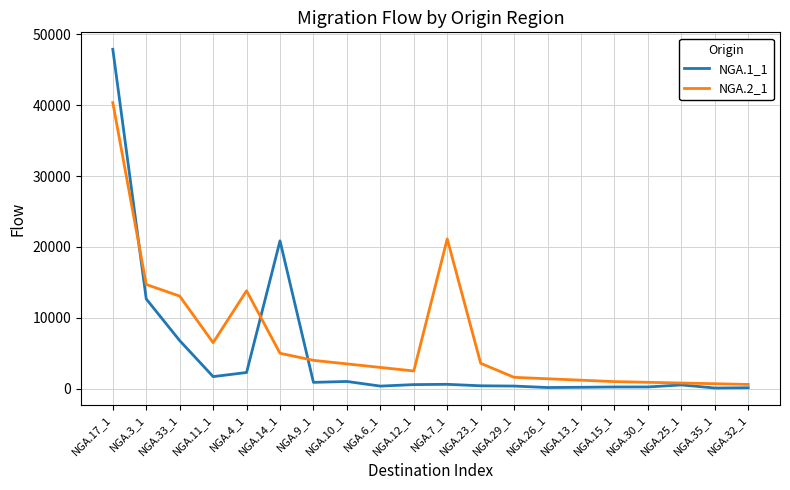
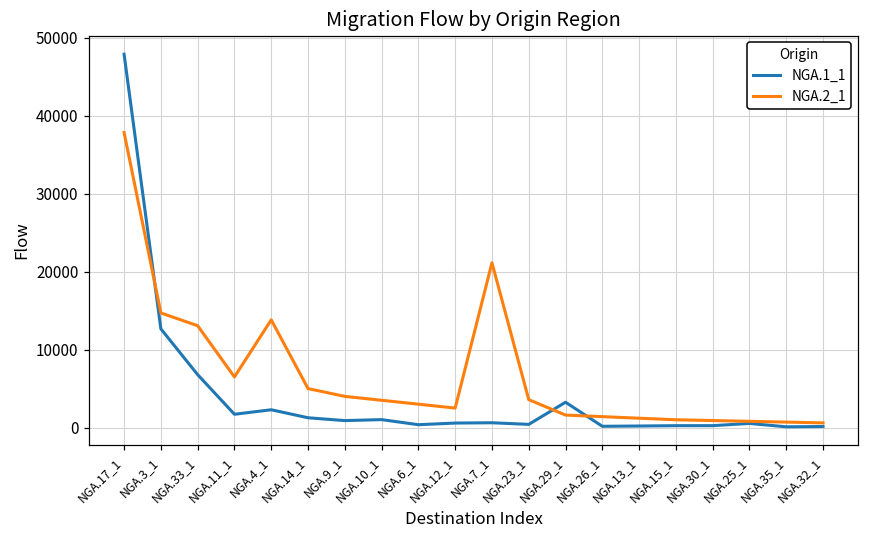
NGA.2_1, NGA.17_1: 40000 -> 38000
NGA.1_1, NGA.14_1: 21000 -> 1000
NGA.1_1, NGA.29_1: 0 -> 3000
